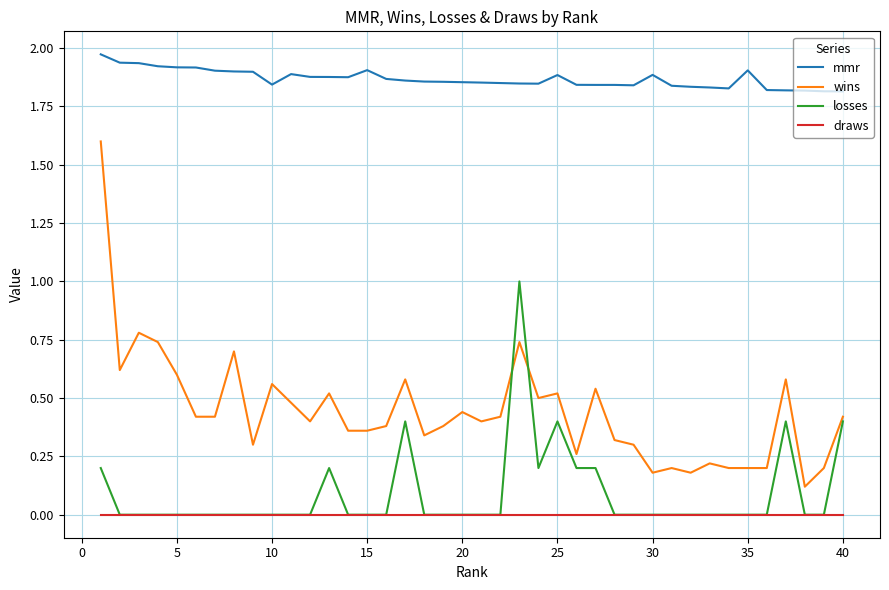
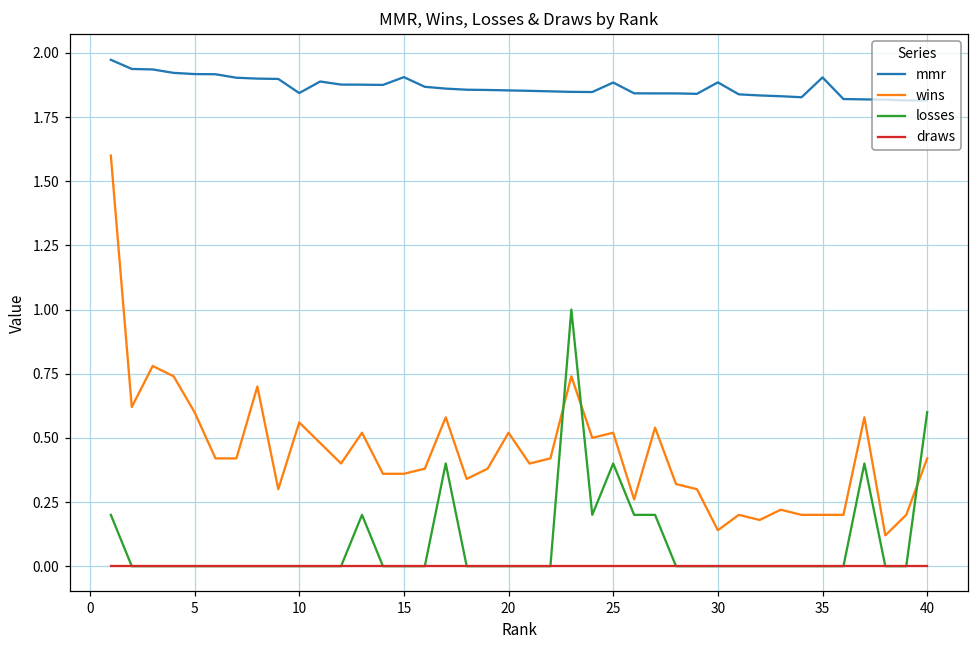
wins, 20: 0.44 -> 0.52
wins, 30: 0.18 -> 0.14
losses, 40: 0.40 -> 0.60
